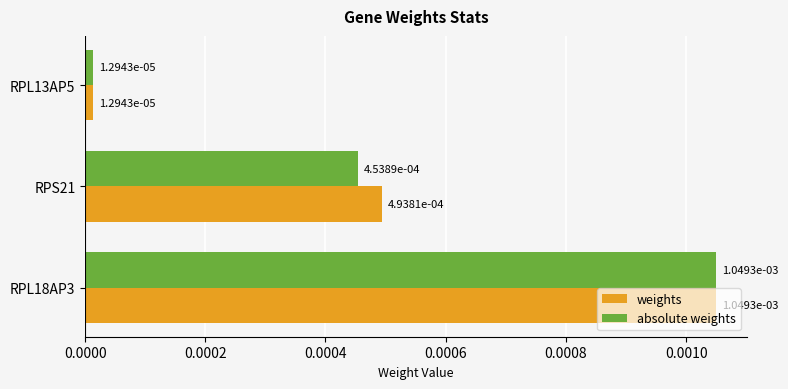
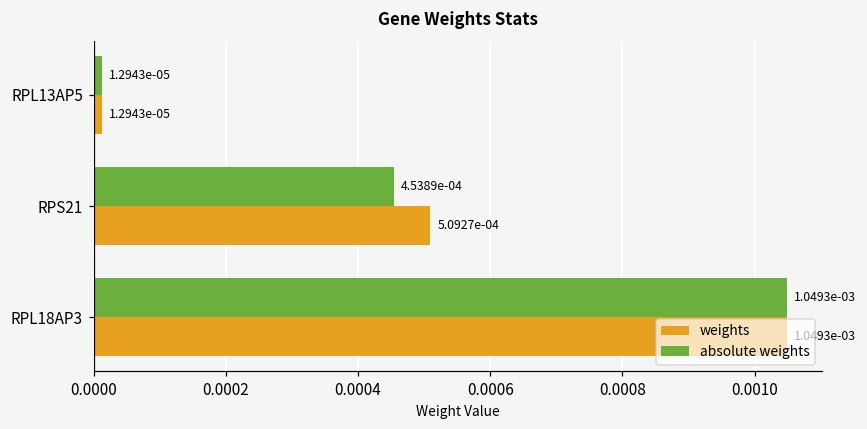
weights, RPS21: 4.9381e-04 -> 5.0927e-04
